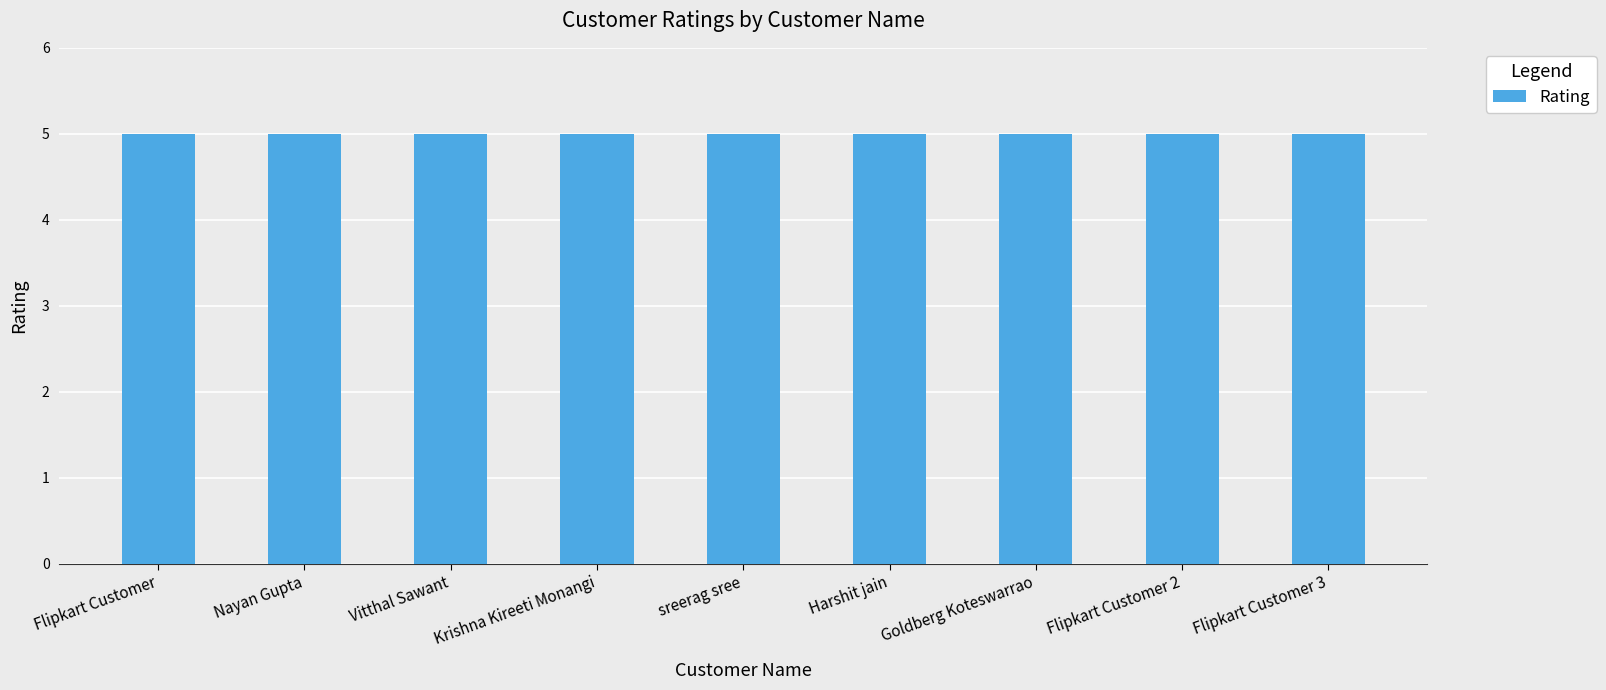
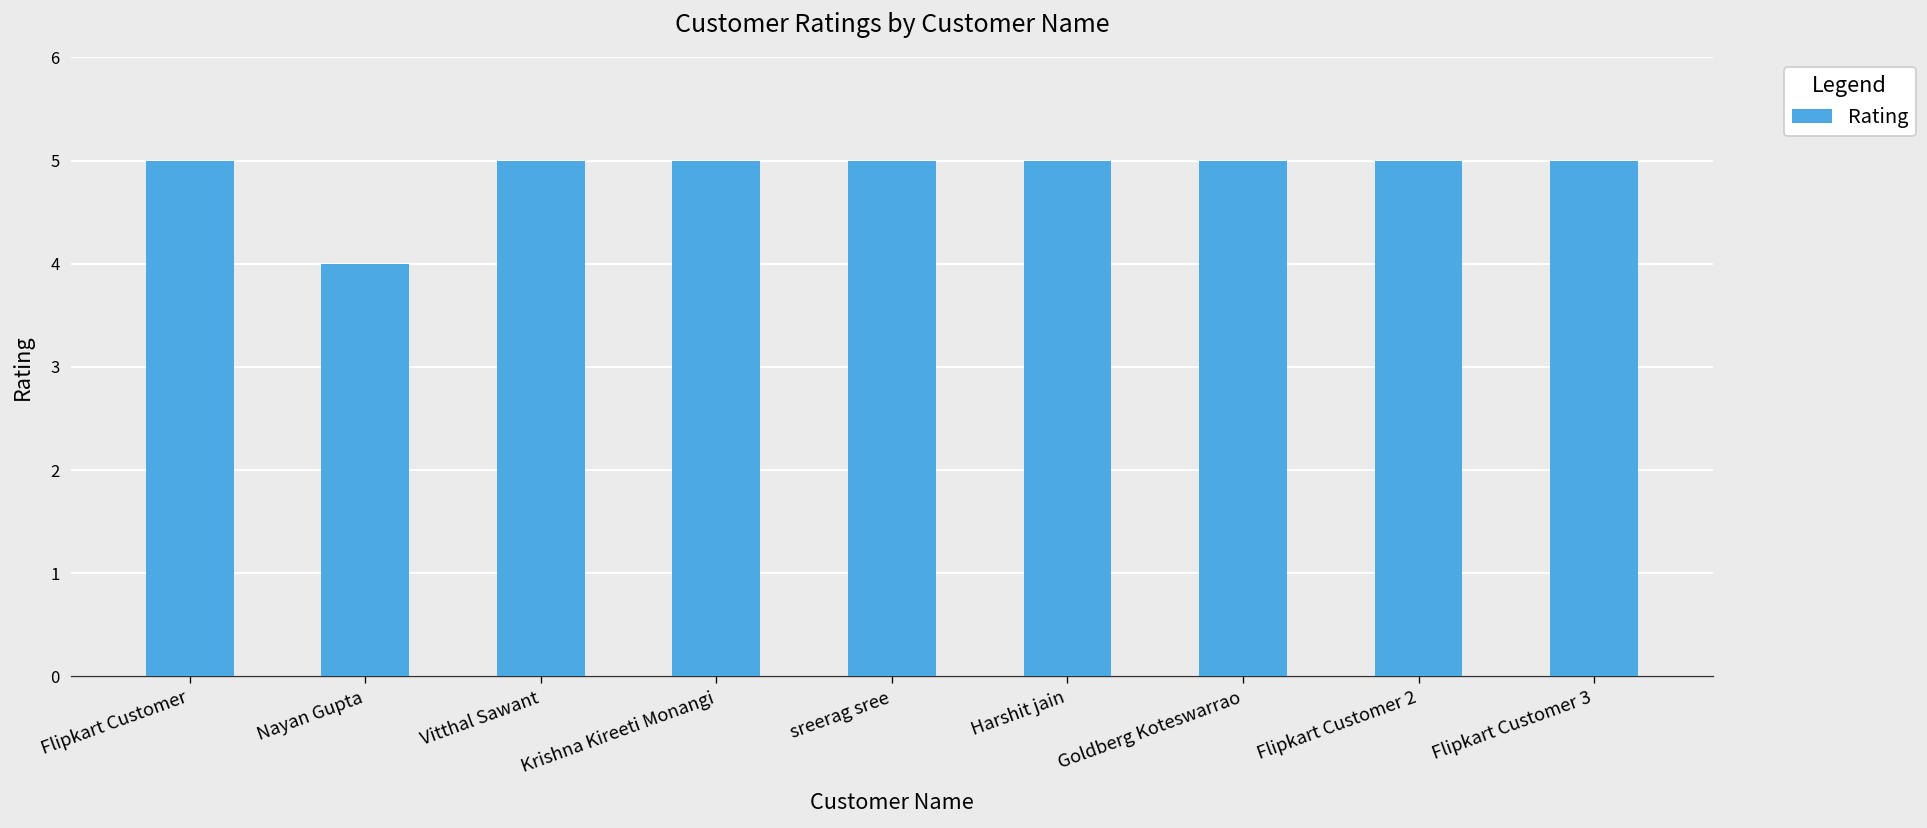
Nayan Gupta: 5 -> 4
